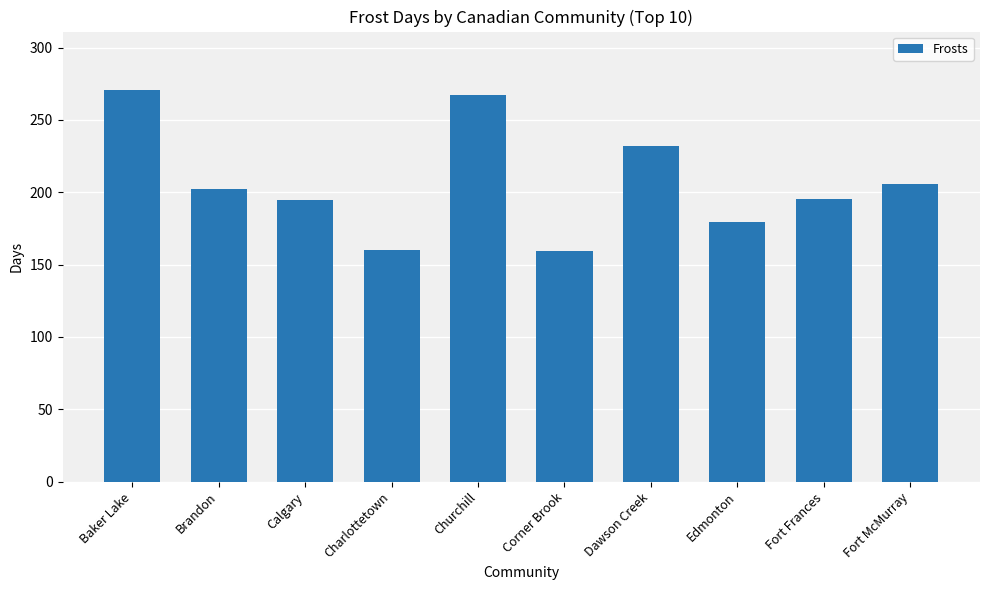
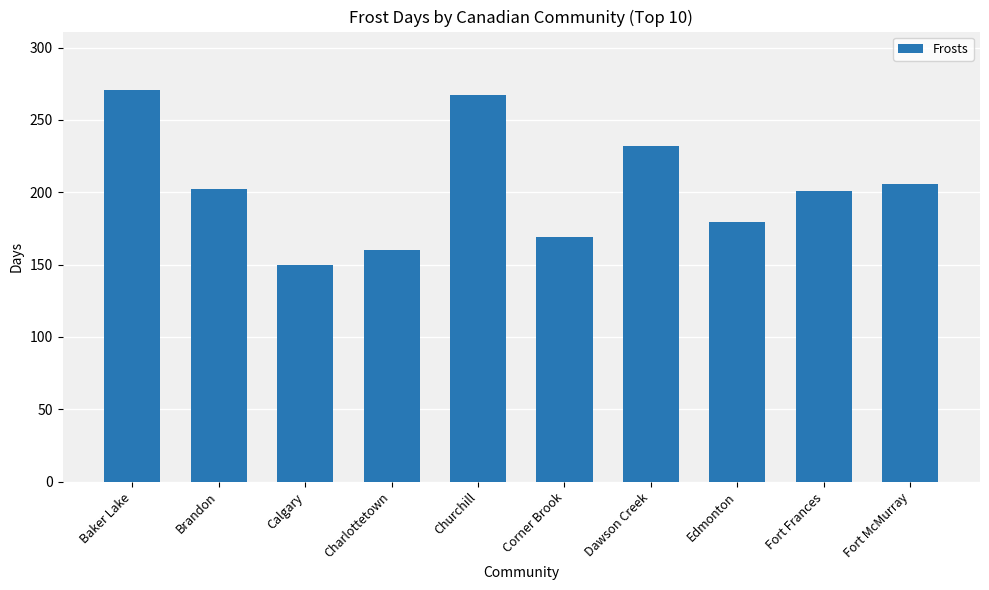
Calgary: 194 -> 150
Corner Brook: 159 -> 169
Fort Frances: 195 -> 201
